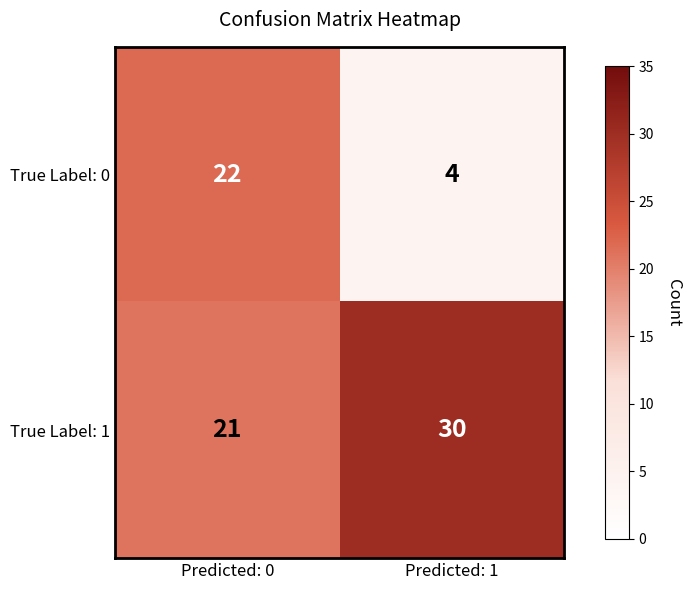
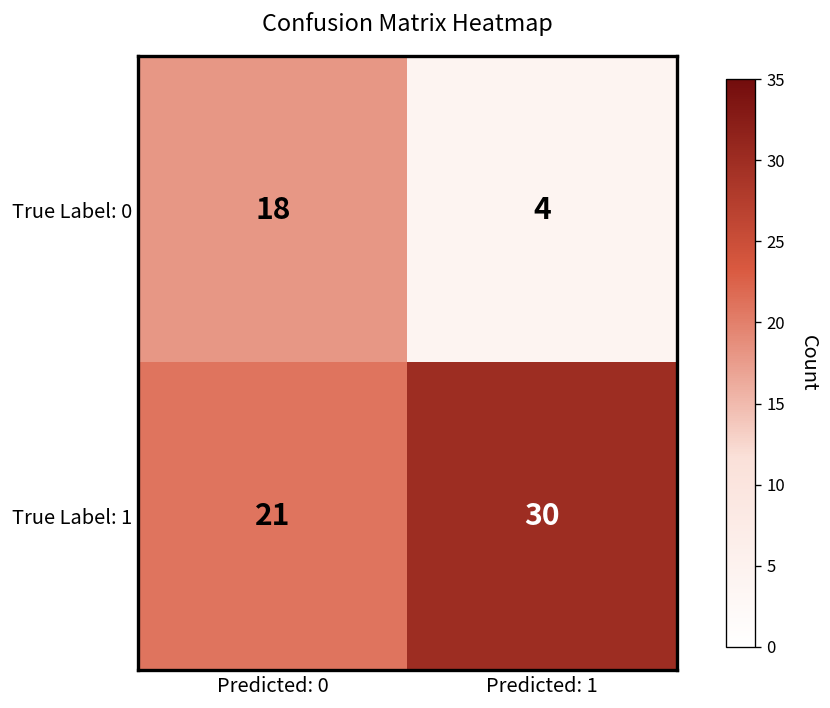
True Label: 0, Predicted: 0: 22 -> 18
